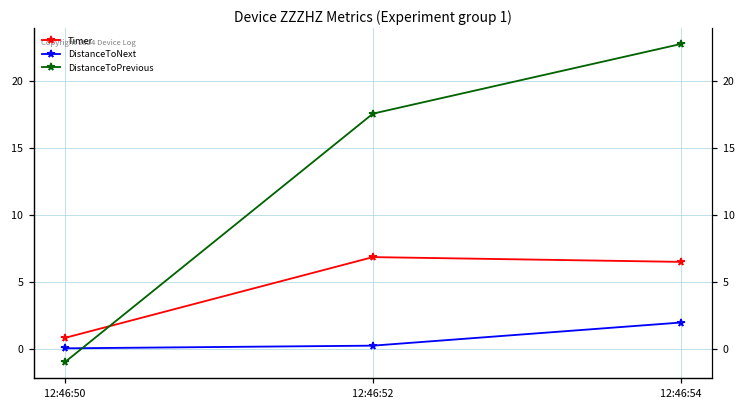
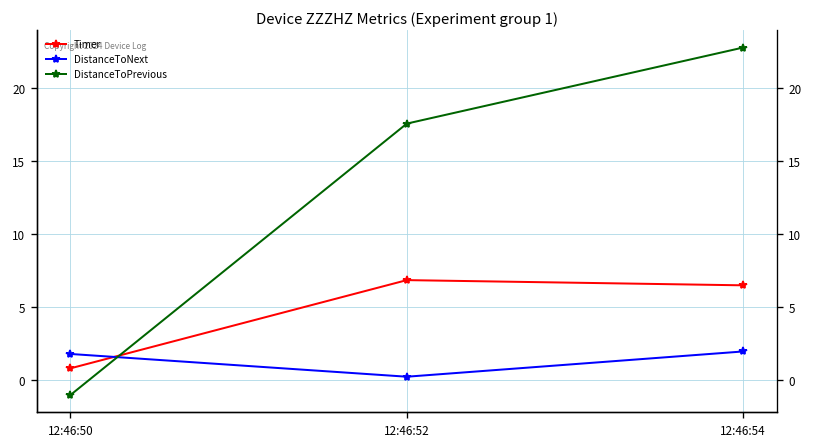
DistanceToNext, 12:46:50: 0.0 -> 1.8
